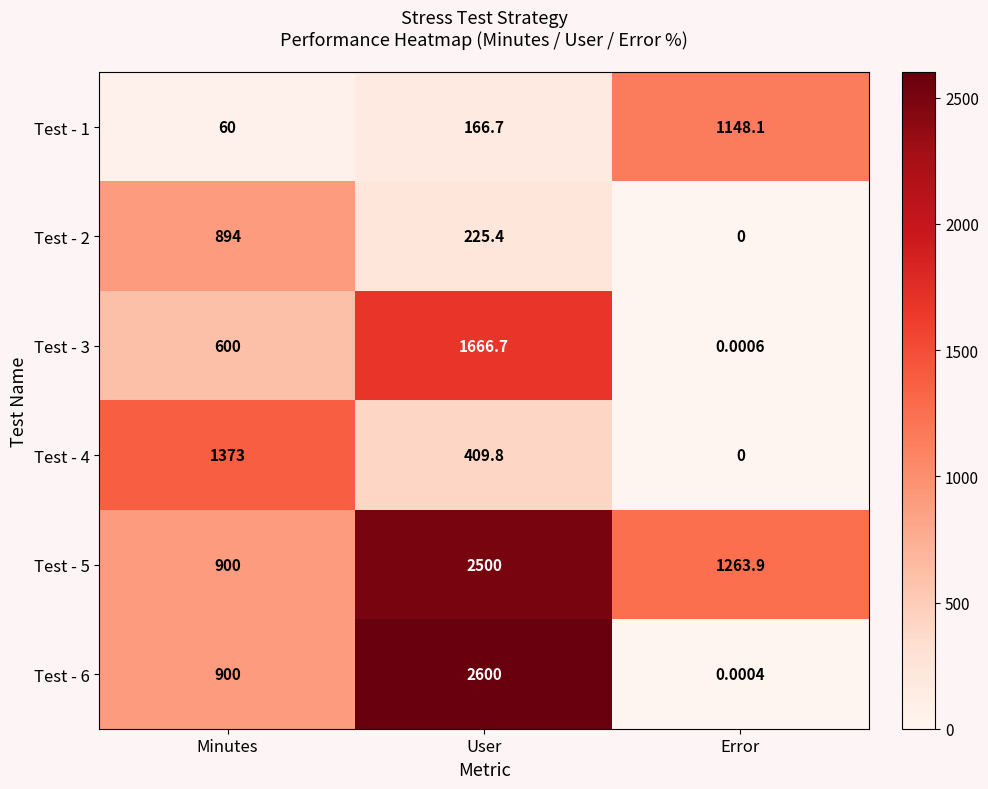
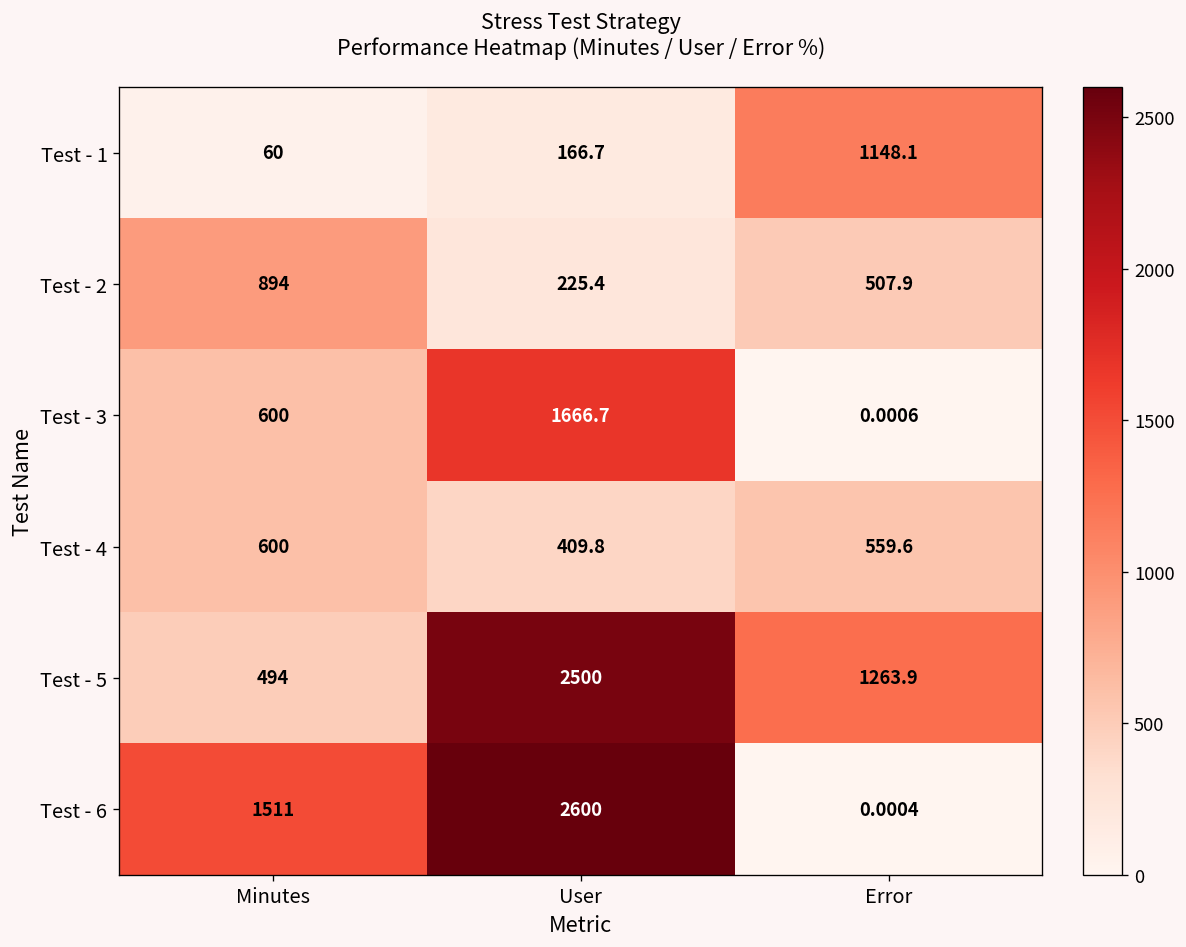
Test - 2, Error: 0 -> 507.9
Test - 4, Minutes: 1373 -> 600
Test - 4, Error: 0 -> 559.6
Test - 5, Minutes: 900 -> 494
Test - 6, Minutes: 900 -> 1511
